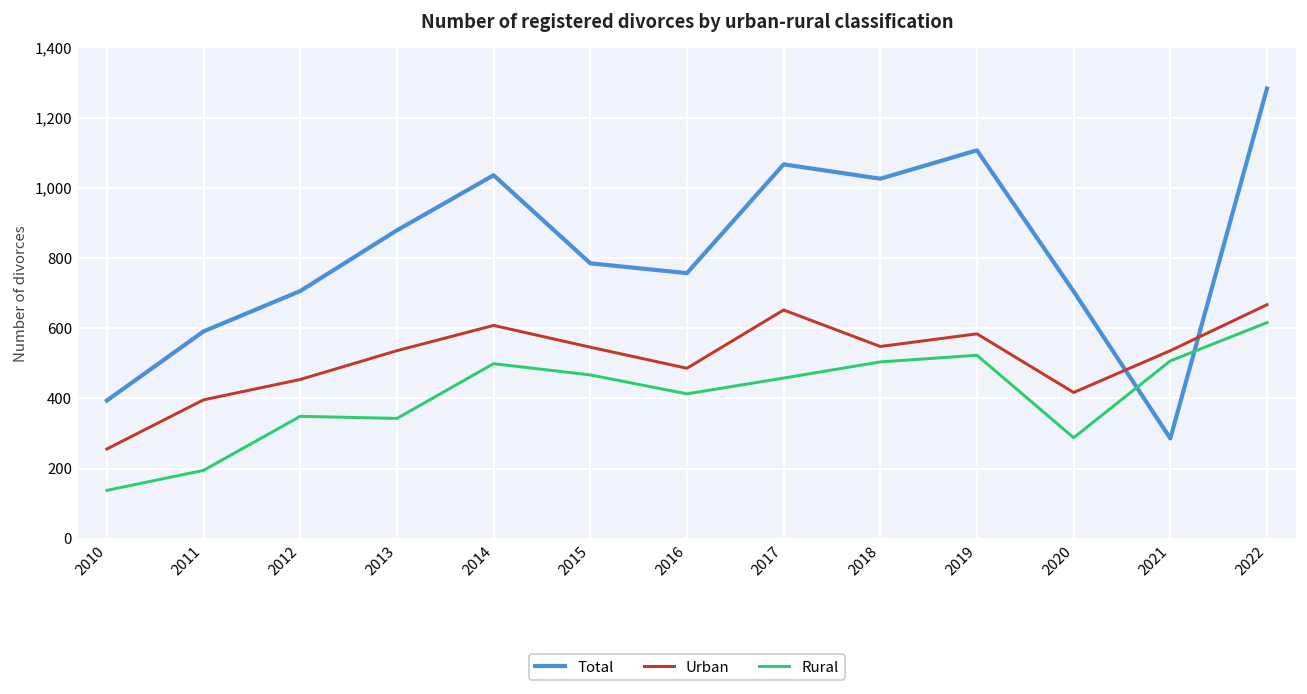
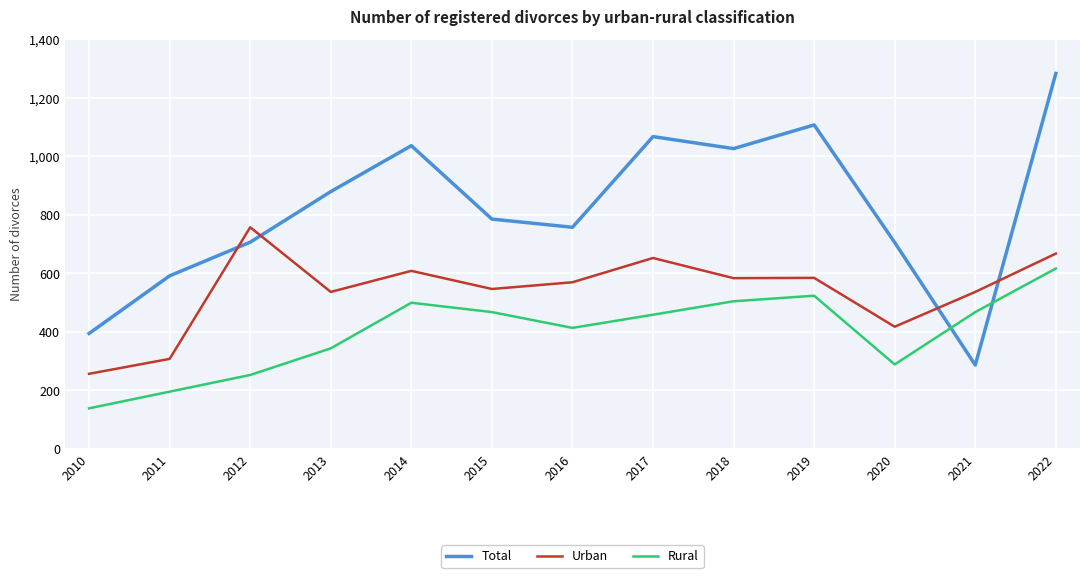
Urban, 2011: 400 -> 310
Urban, 2012: 450 -> 760
Rural, 2012: 350 -> 250
Urban, 2016: 490 -> 570
Urban, 2018: 550 -> 580
Rural, 2021: 510 -> 470
